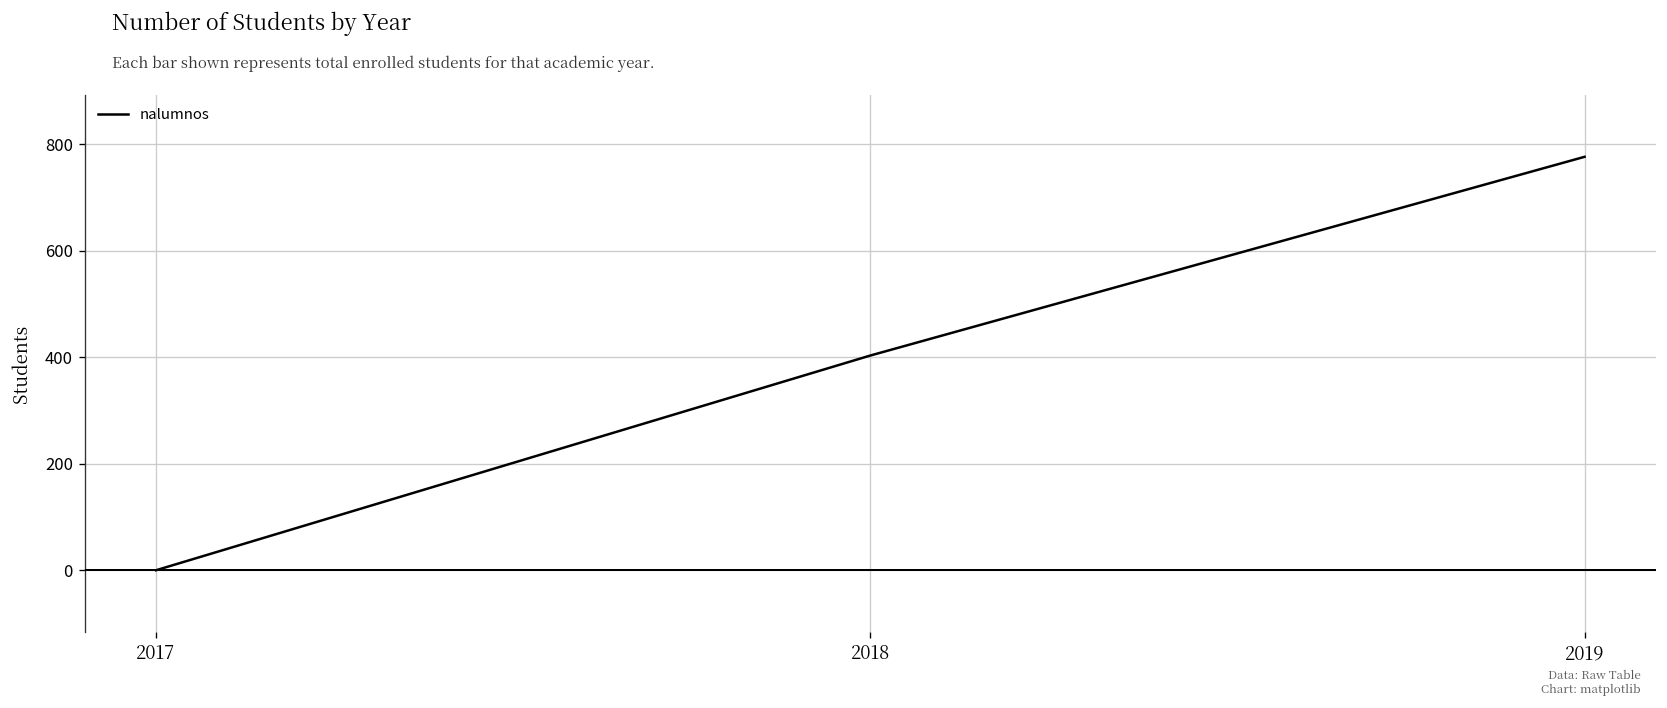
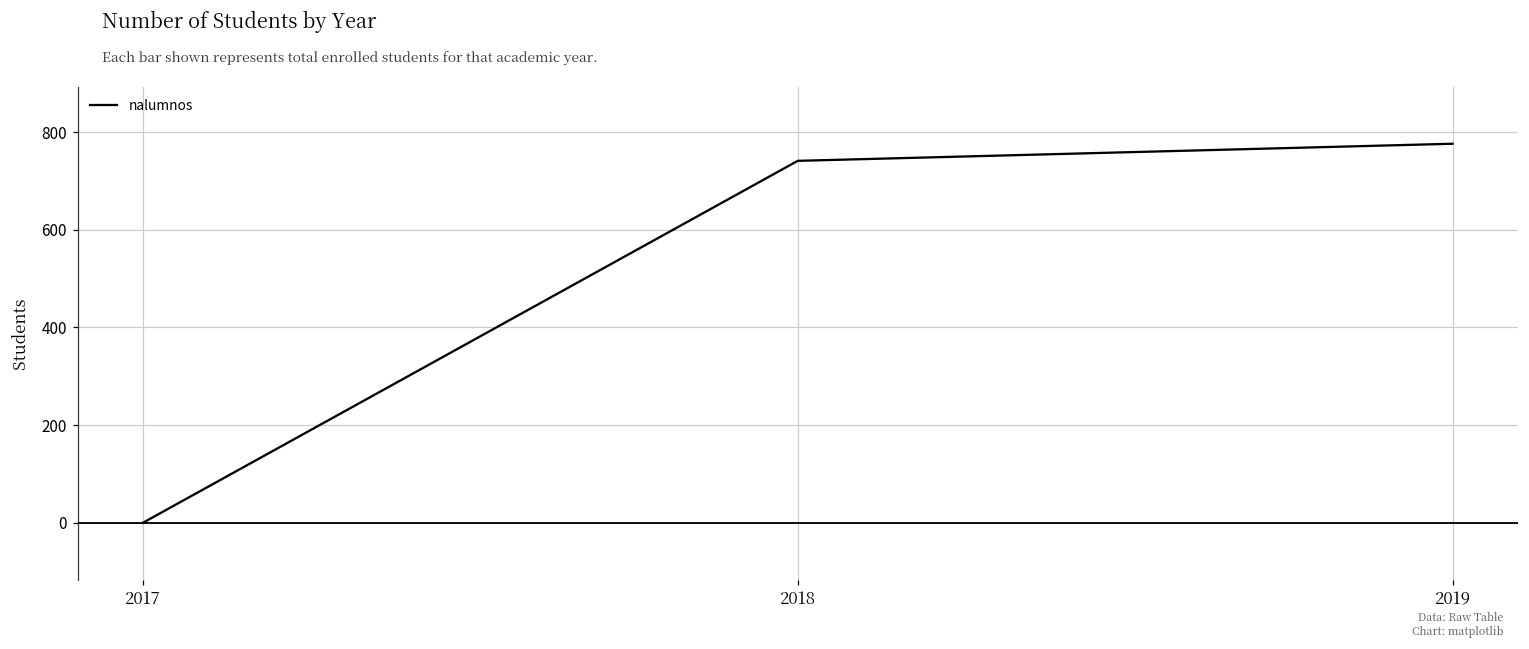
2018: 400 -> 740
